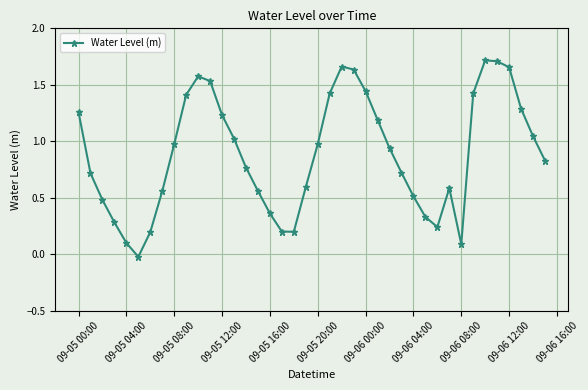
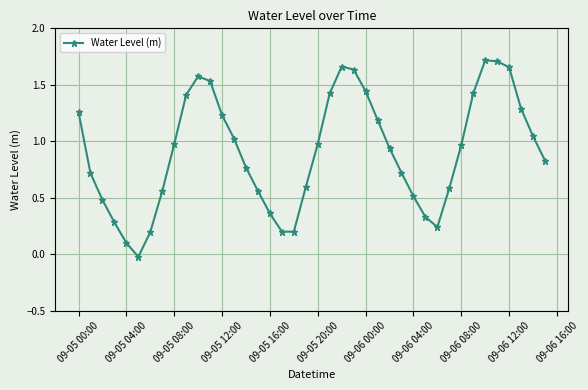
09-06 08:00: 0.09 -> 0.97
